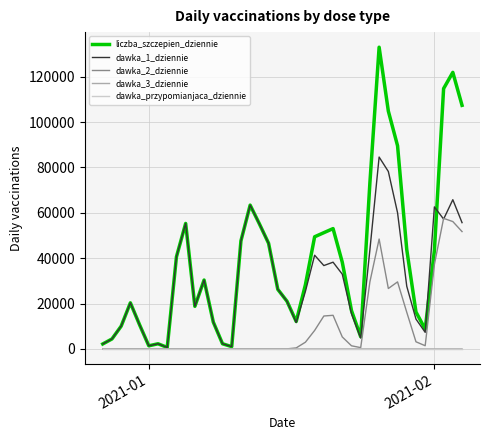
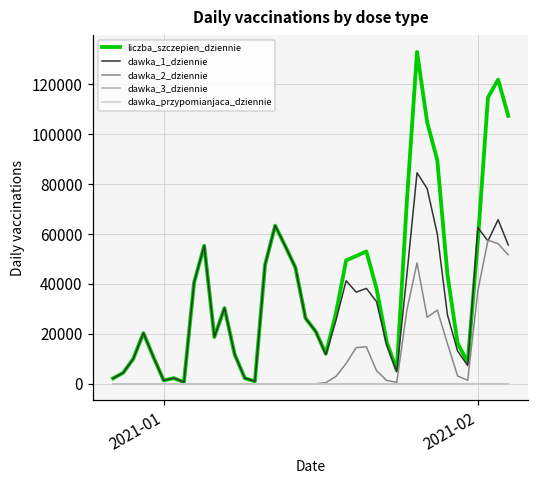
liczba_szczepien_dziennie, 2021-02: 43000 -> 57000
